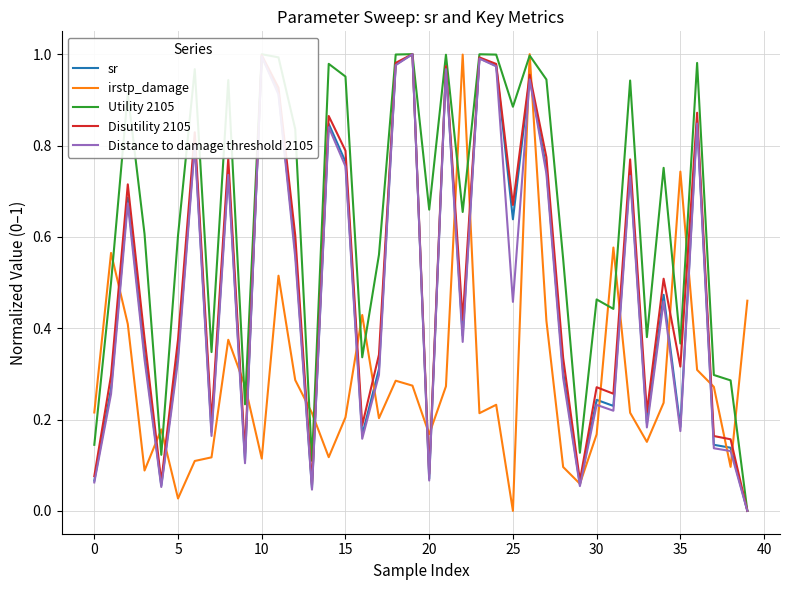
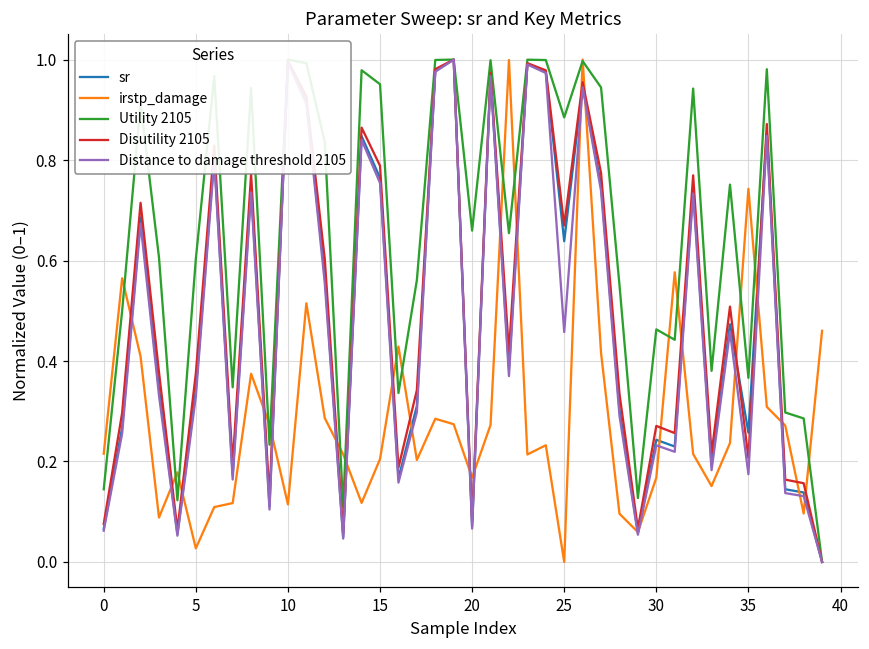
sr, 35: 0.18 -> 0.26
Disutility 2105, 35: 0.32 -> 0.21
